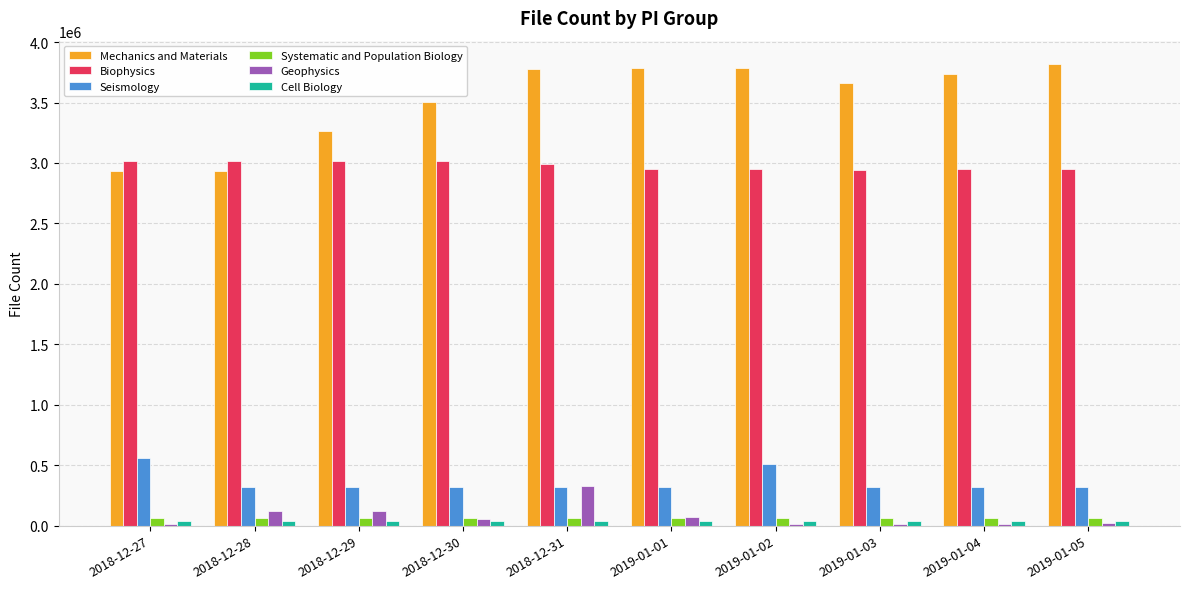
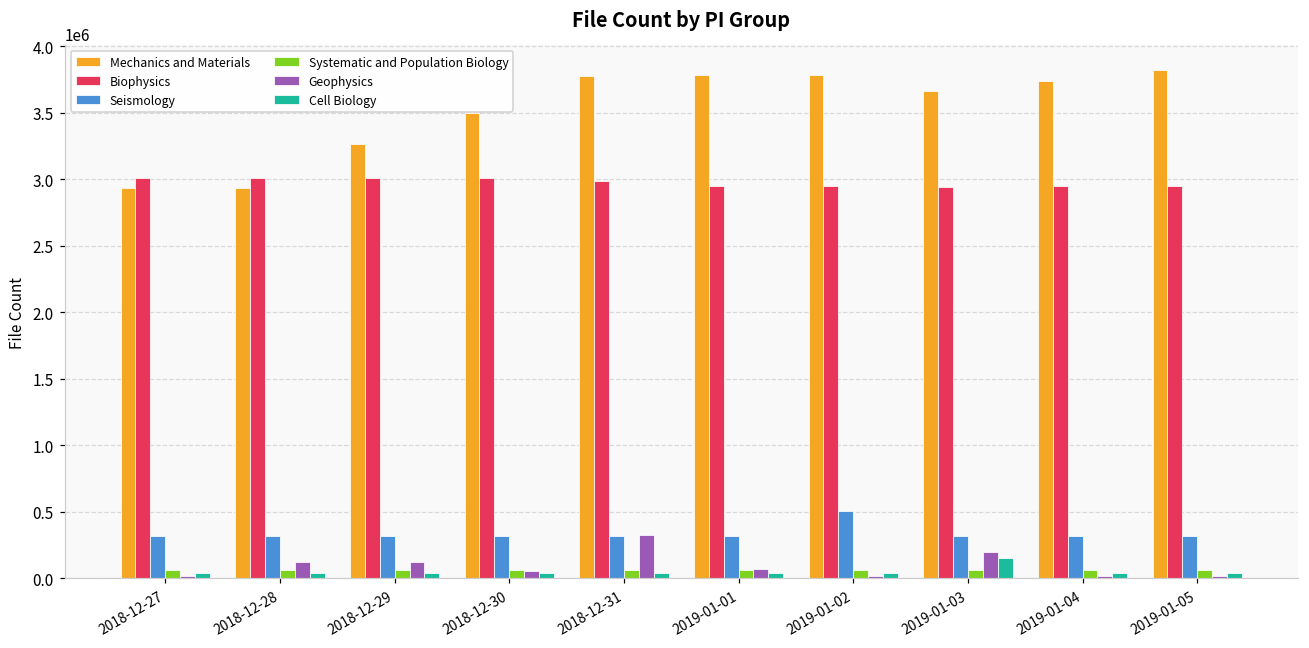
Seismology, 2018-12-27: 560000 -> 320000
Geophysics, 2019-01-03: 10000 -> 200000
Cell Biology, 2019-01-03: 40000 -> 160000
